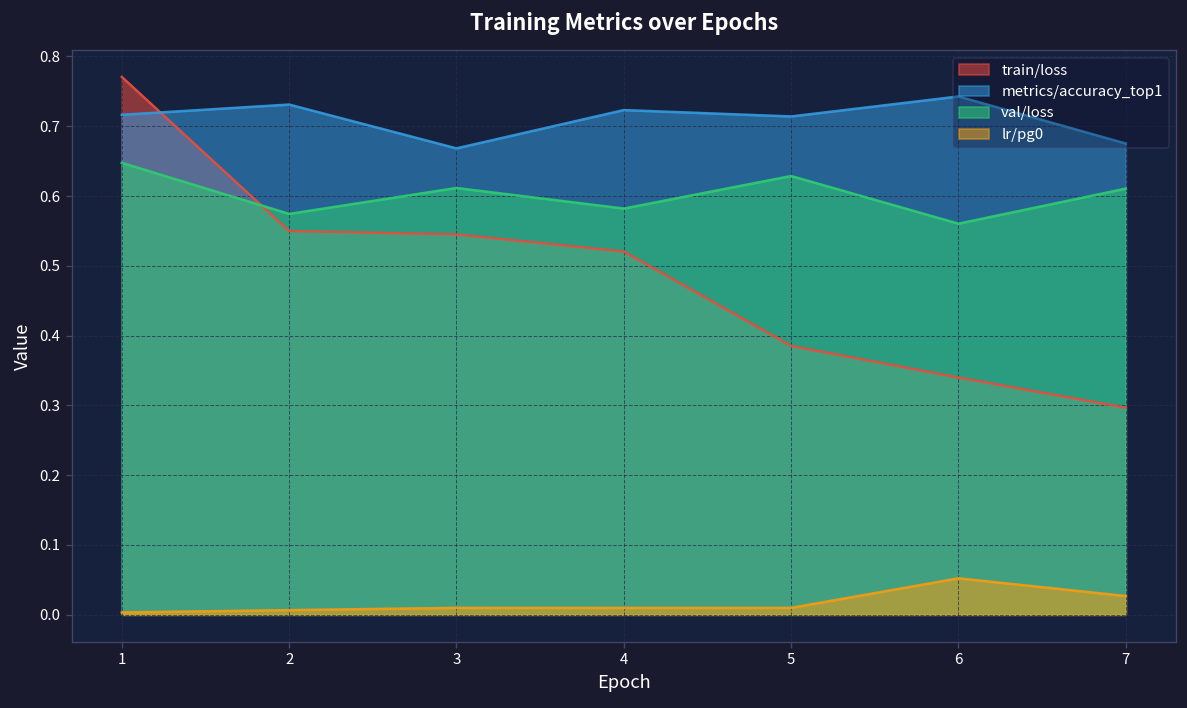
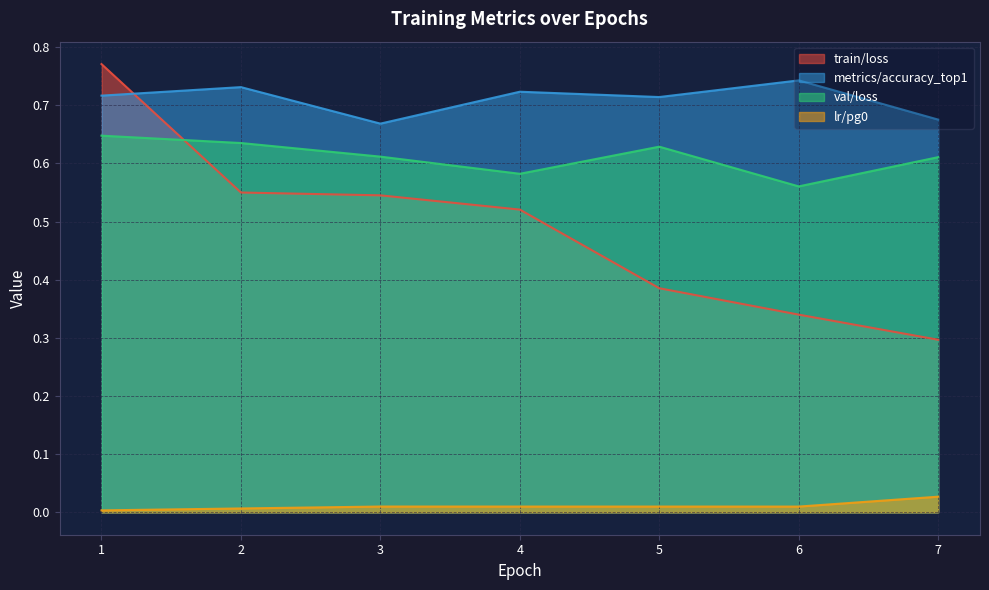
val/loss, 2: 0.57 -> 0.63
lr/pg0, 6: 0.05 -> 0.01
